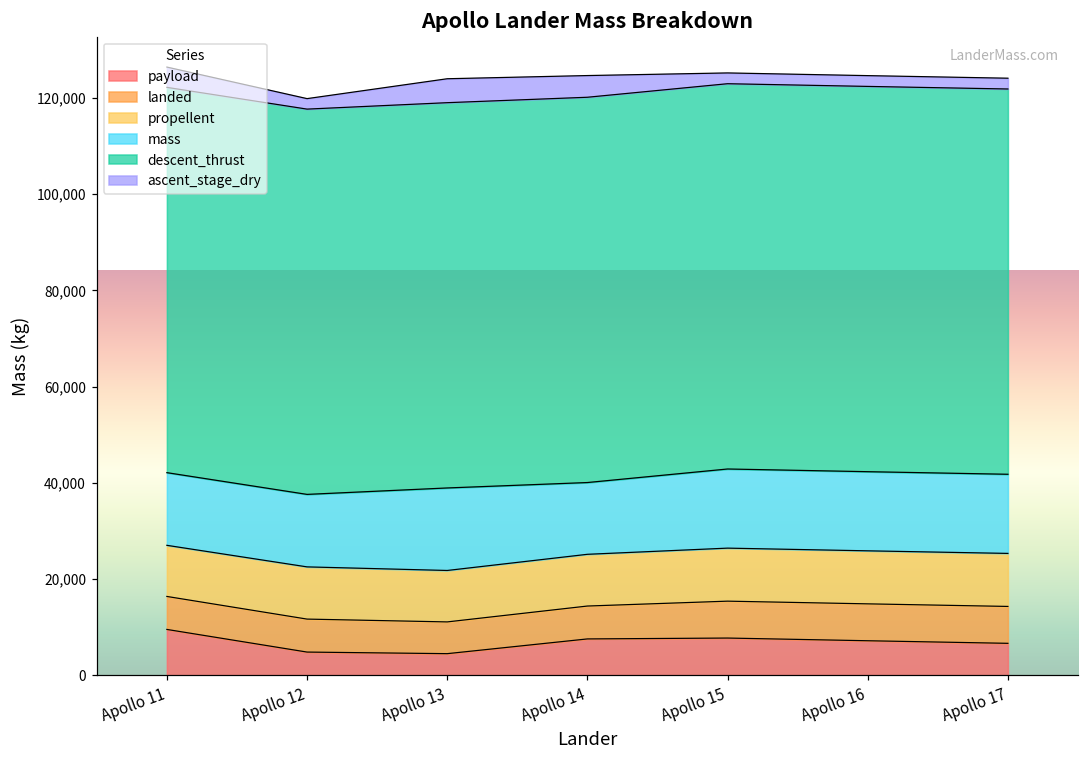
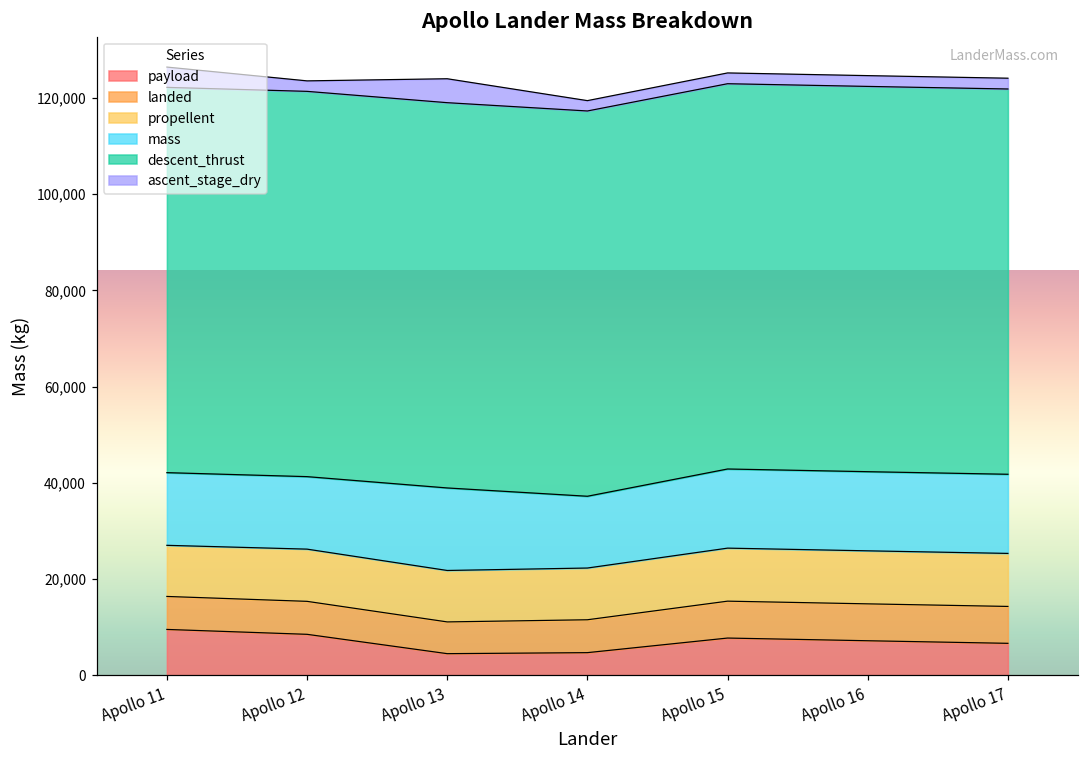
payload, Apollo 12: 5,000 -> 9,000
payload, Apollo 14: 8,000 -> 5,000
ascent_stage_dry, Apollo 14: 5,000 -> 2,000
